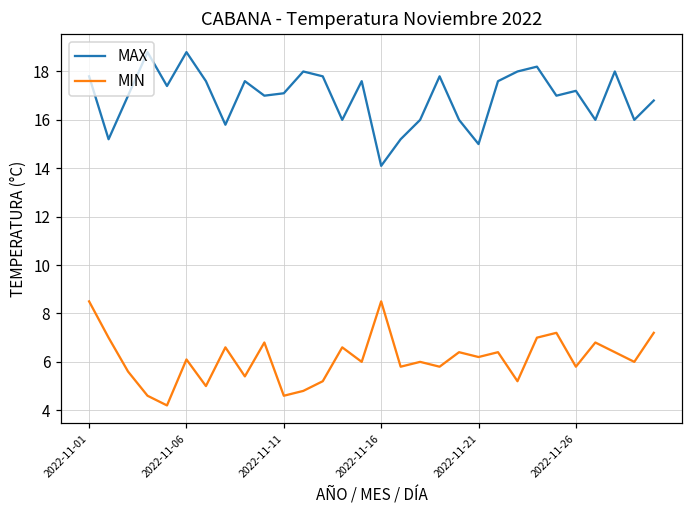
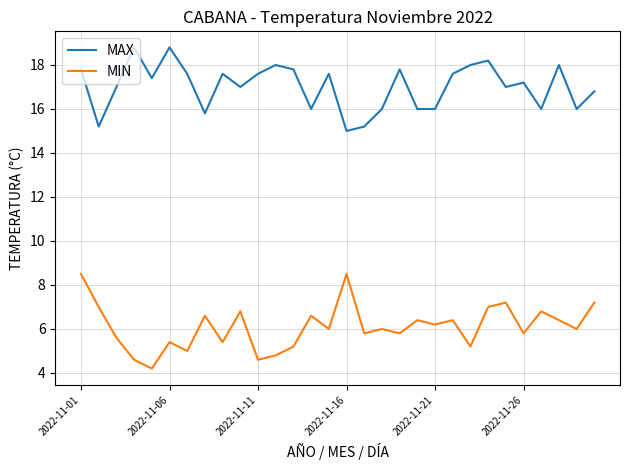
MIN, 2022-11-06: 6.1 -> 5.4
MAX, 2022-11-11: 17.1 -> 17.6
MAX, 2022-11-16: 14.1 -> 15.0
MAX, 2022-11-21: 15 -> 16
